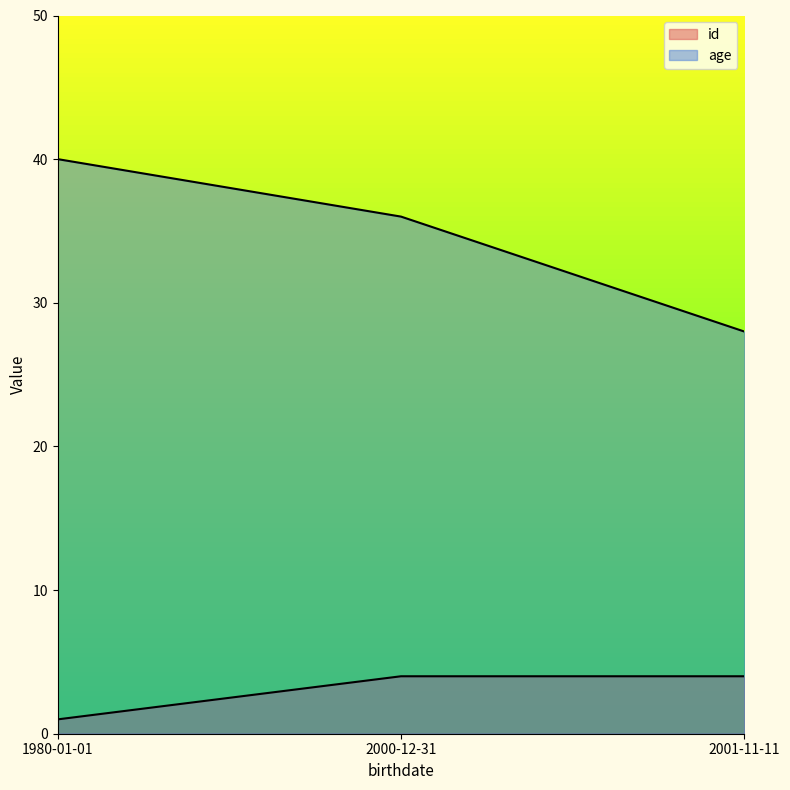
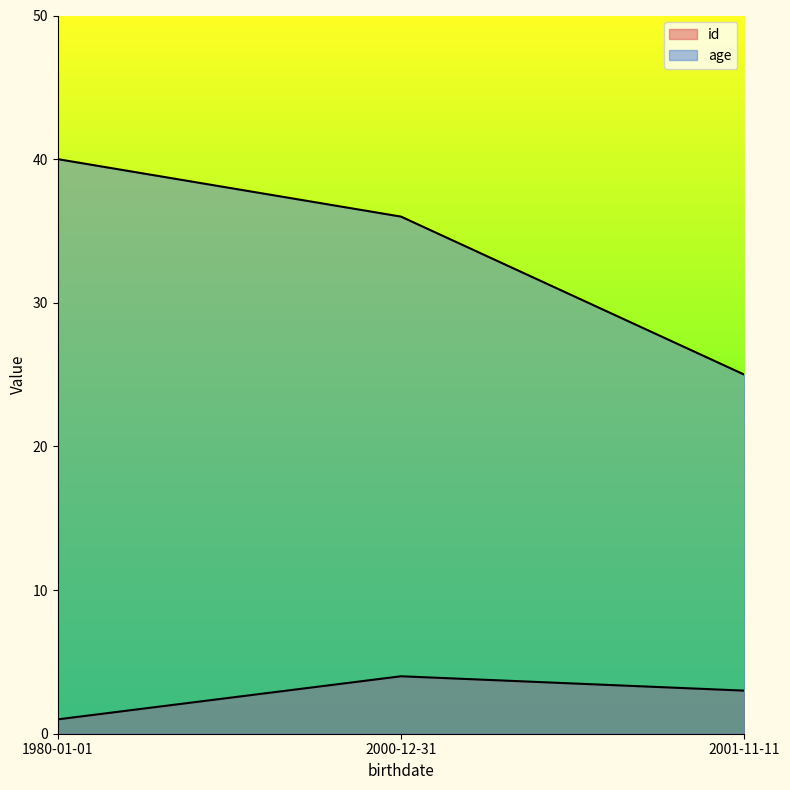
id, 2001-11-11: 4 -> 3
age, 2001-11-11: 28 -> 25
